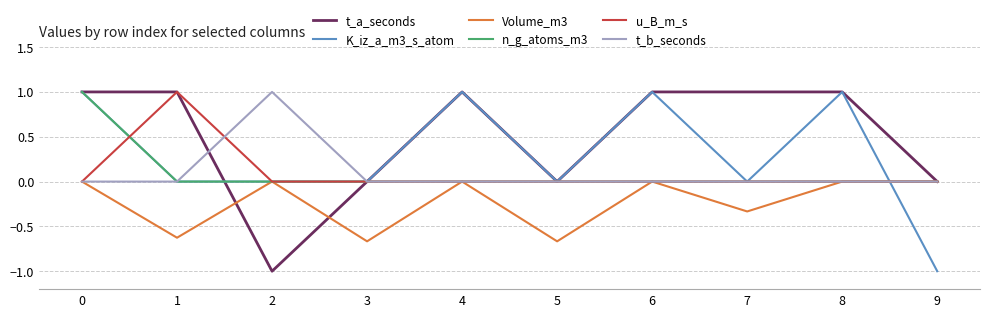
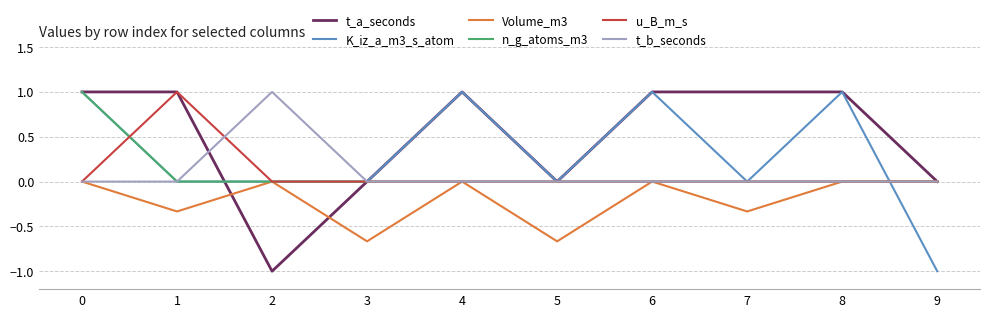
Volume_m3, 1: -0.6 -> -0.3
